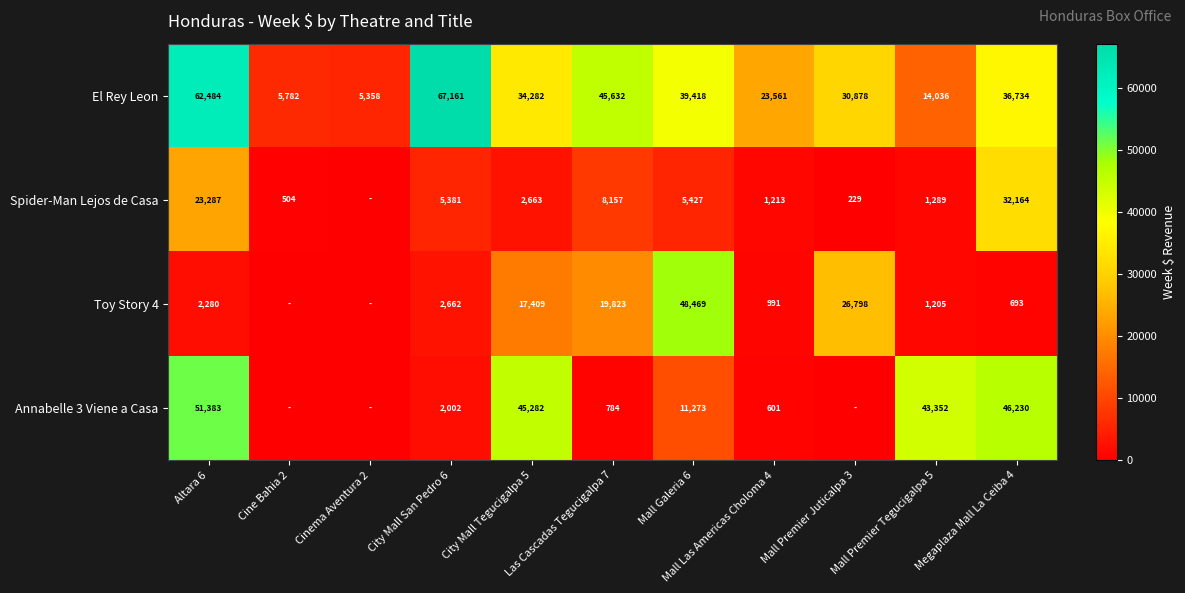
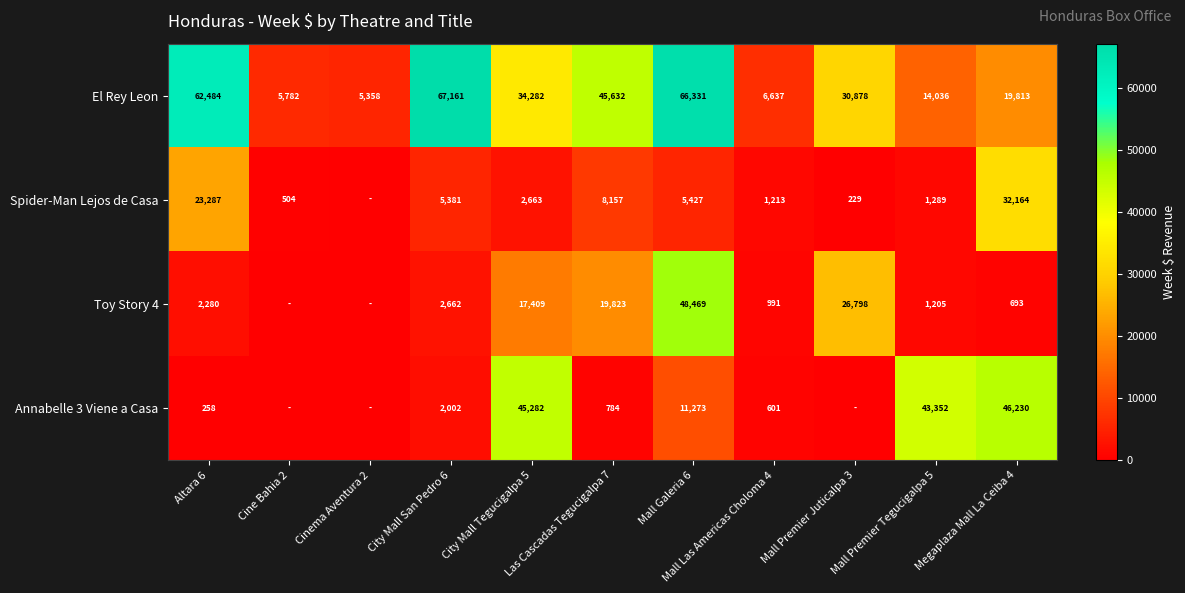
El Rey Leon, Mall Galeria 6: 39,418 -> 66,331
El Rey Leon, Mall Las Americas Choloma 4: 23,561 -> 6,637
El Rey Leon, Megaplaza Mall La Ceiba 4: 36,734 -> 19,813
Annabelle 3 Viene a Casa, Altara 6: 51,383 -> 258
